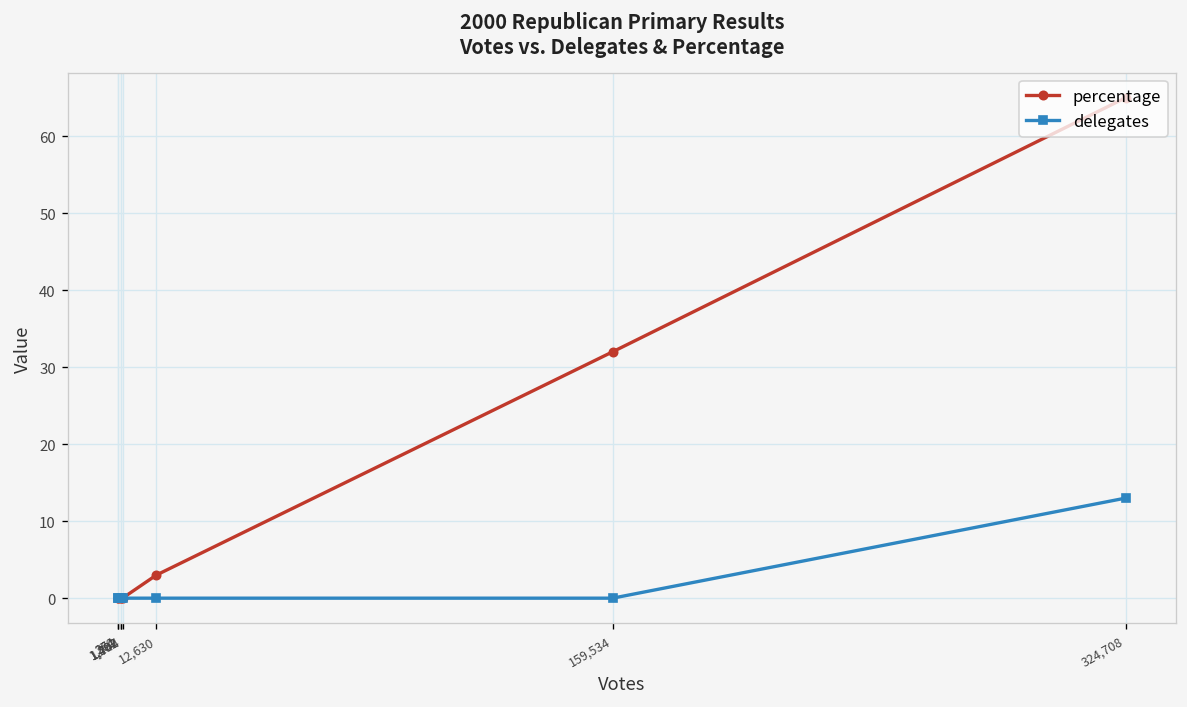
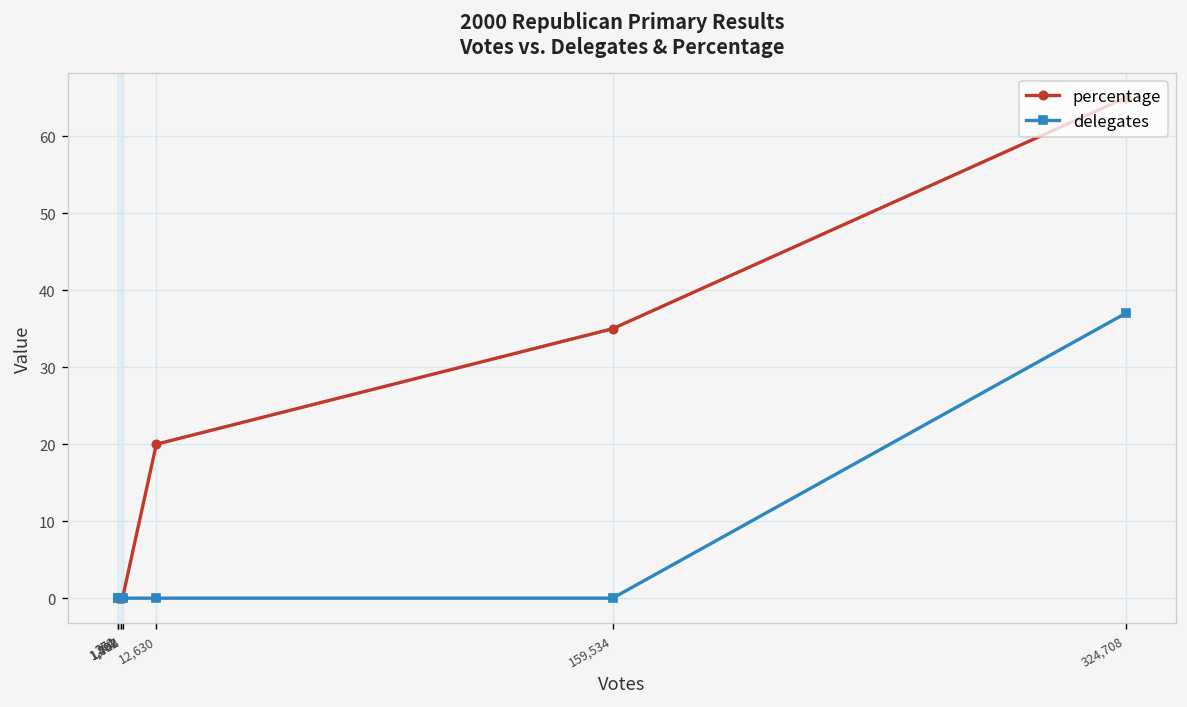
percentage, 12,630: 3 -> 20
percentage, 159,534: 32 -> 35
delegates, 324,708: 13 -> 37
